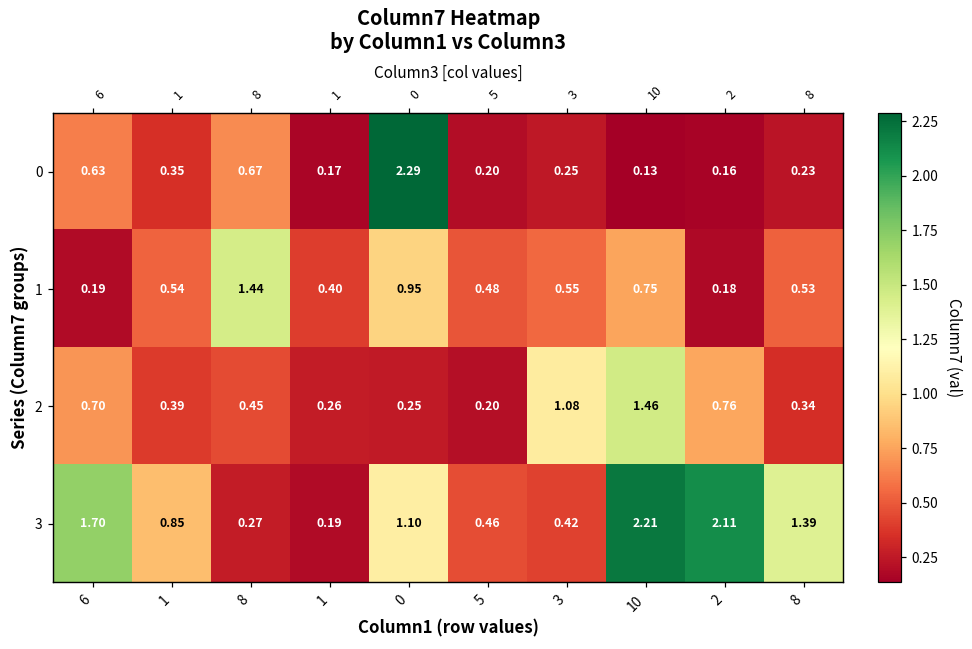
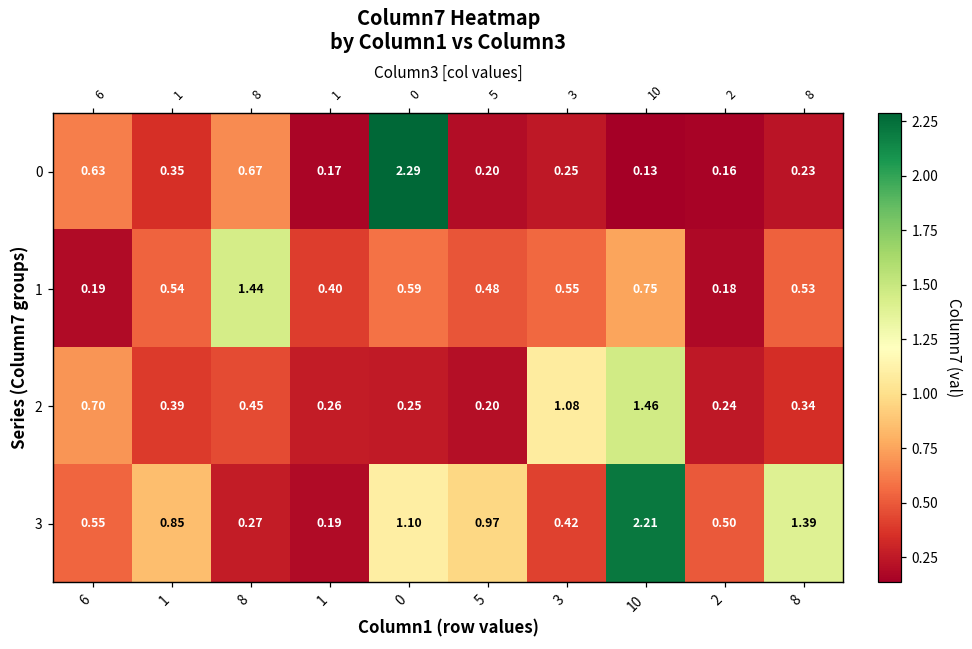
1, 0: 0.95 -> 0.59
2, 2: 0.76 -> 0.24
3, 6: 1.70 -> 0.55
3, 5: 0.46 -> 0.97
3, 2: 2.11 -> 0.50
